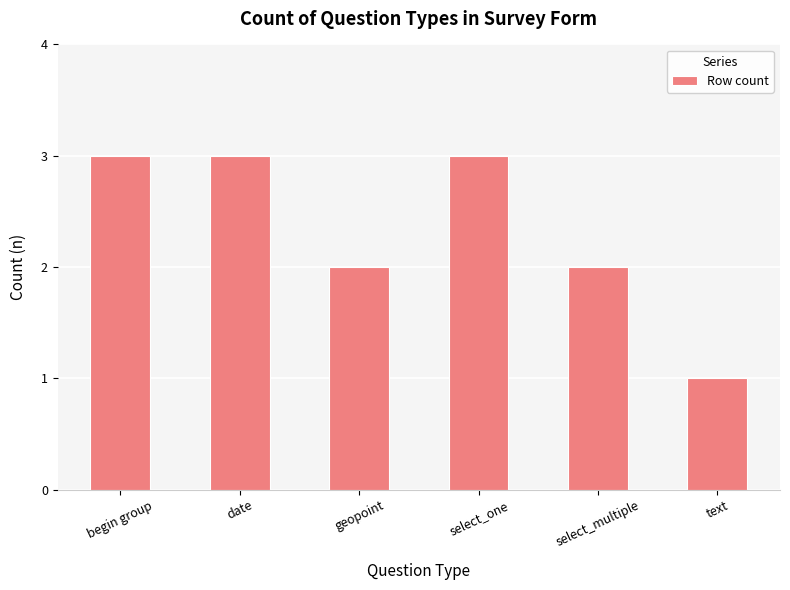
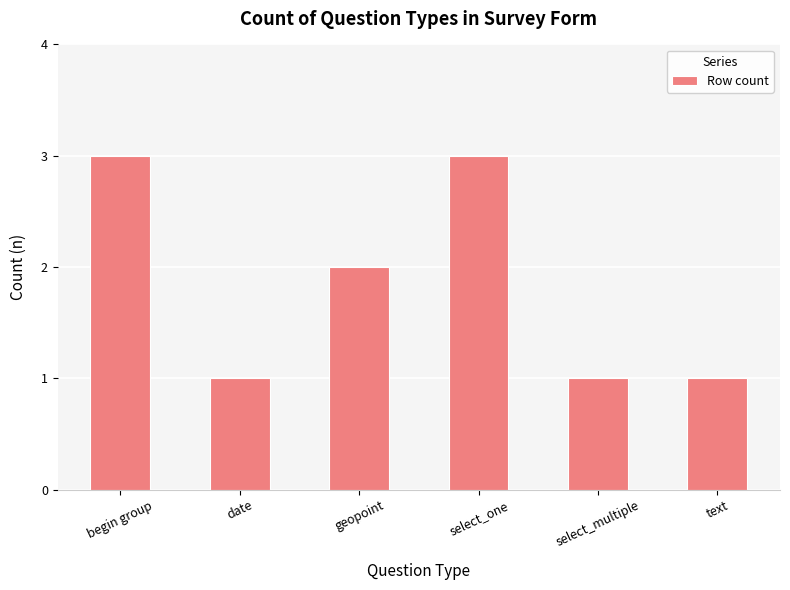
date: 3 -> 1
select_multiple: 2 -> 1
